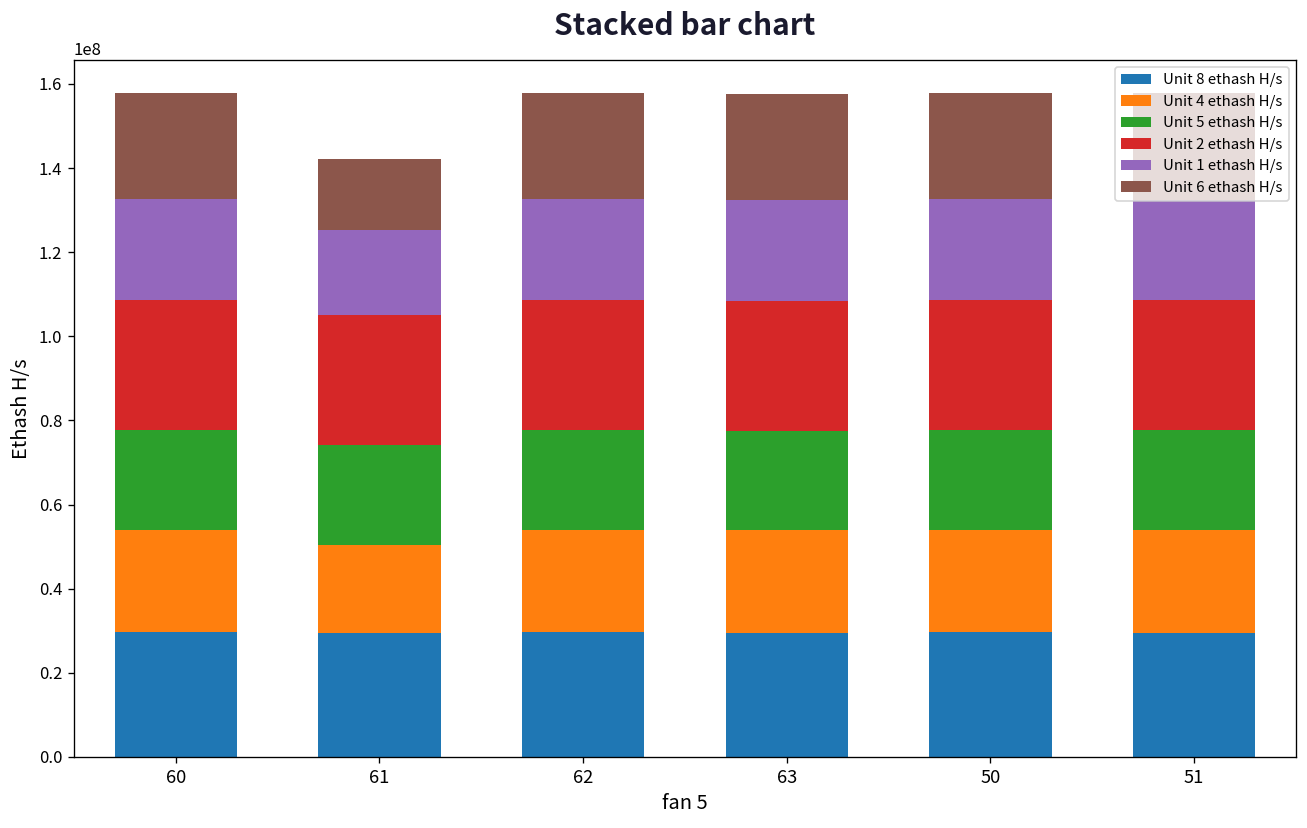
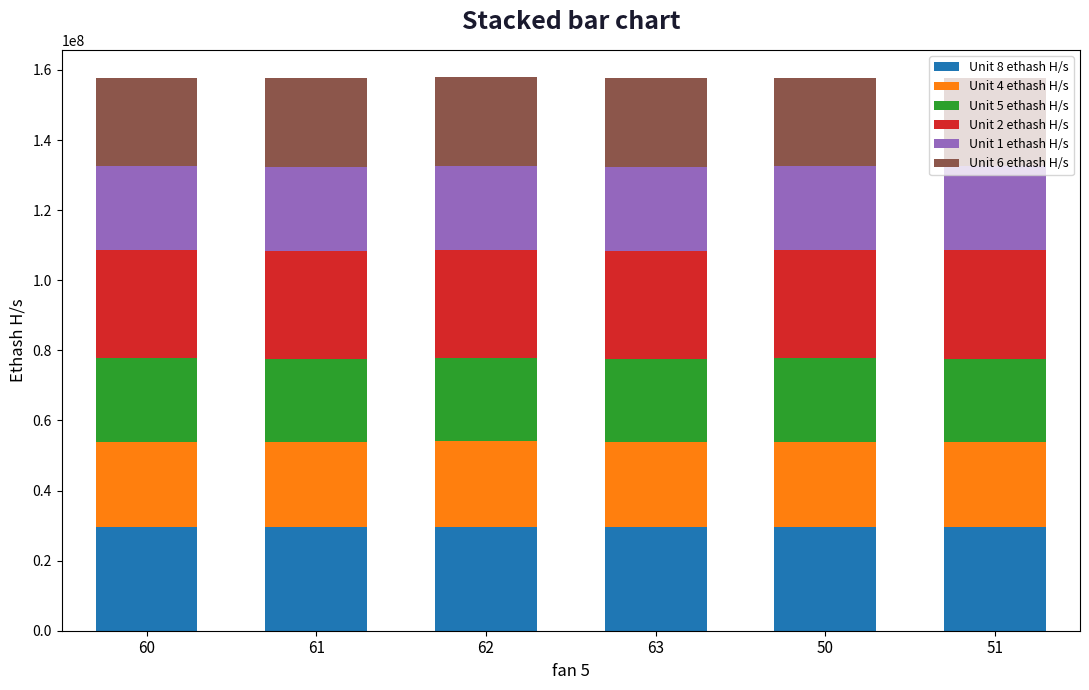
Unit 4 ethash H/s, 61: 21000000 -> 24000000
Unit 1 ethash H/s, 61: 20000000 -> 24000000
Unit 6 ethash H/s, 61: 17000000 -> 25000000
